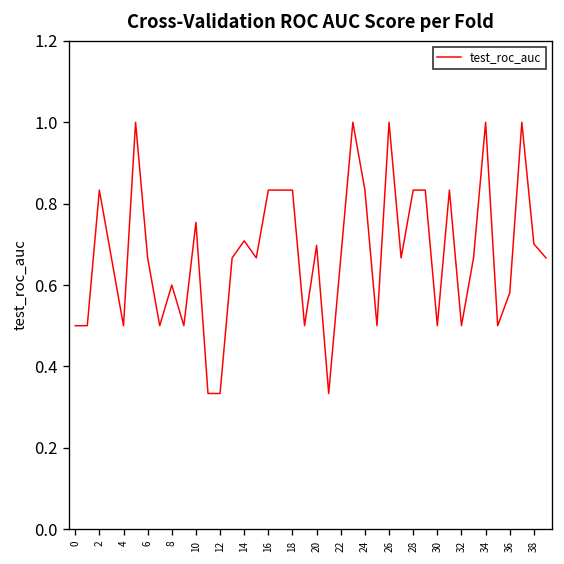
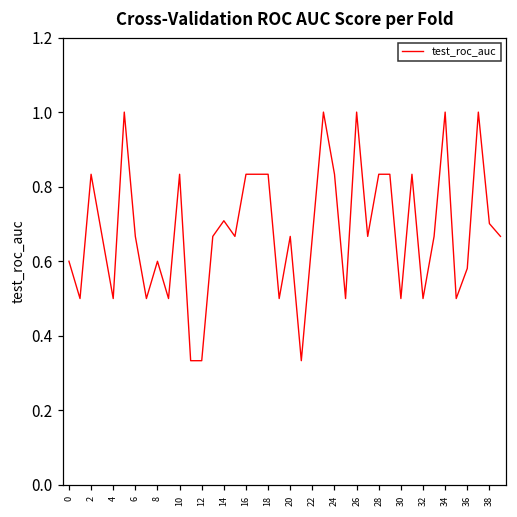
0: 0.5 -> 0.6
10: 0.75 -> 0.83
20: 0.70 -> 0.67
